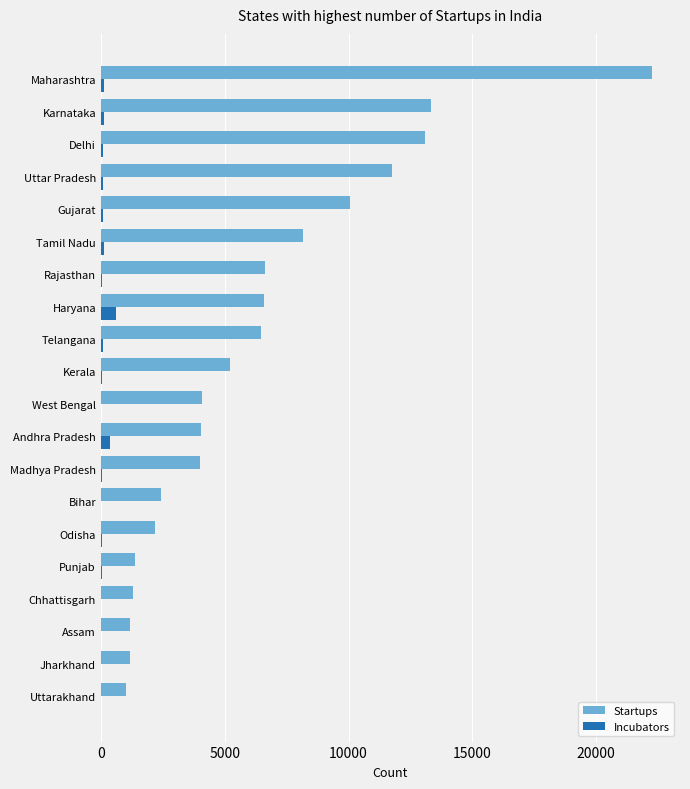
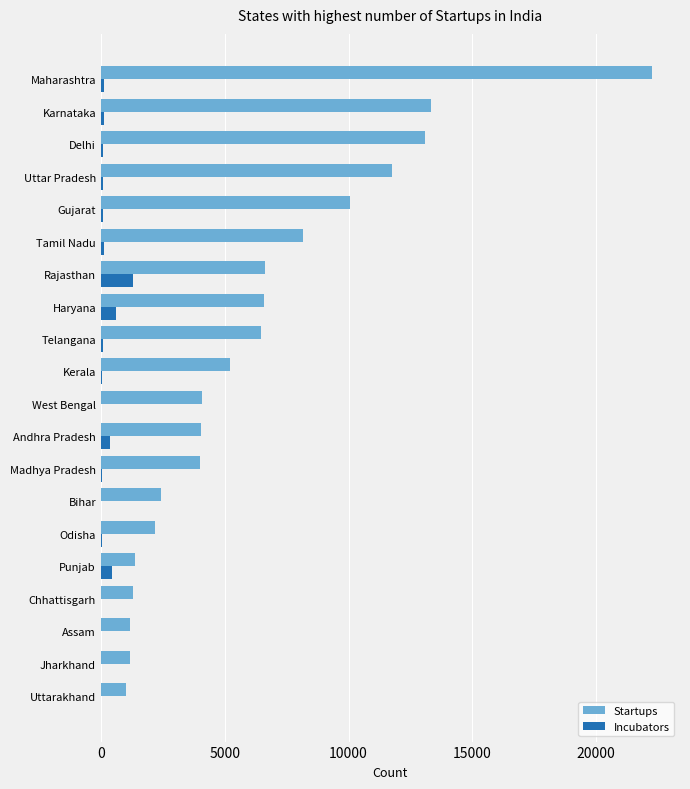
Incubators, Rajasthan: 0 -> 1300
Incubators, Punjab: 0 -> 500
